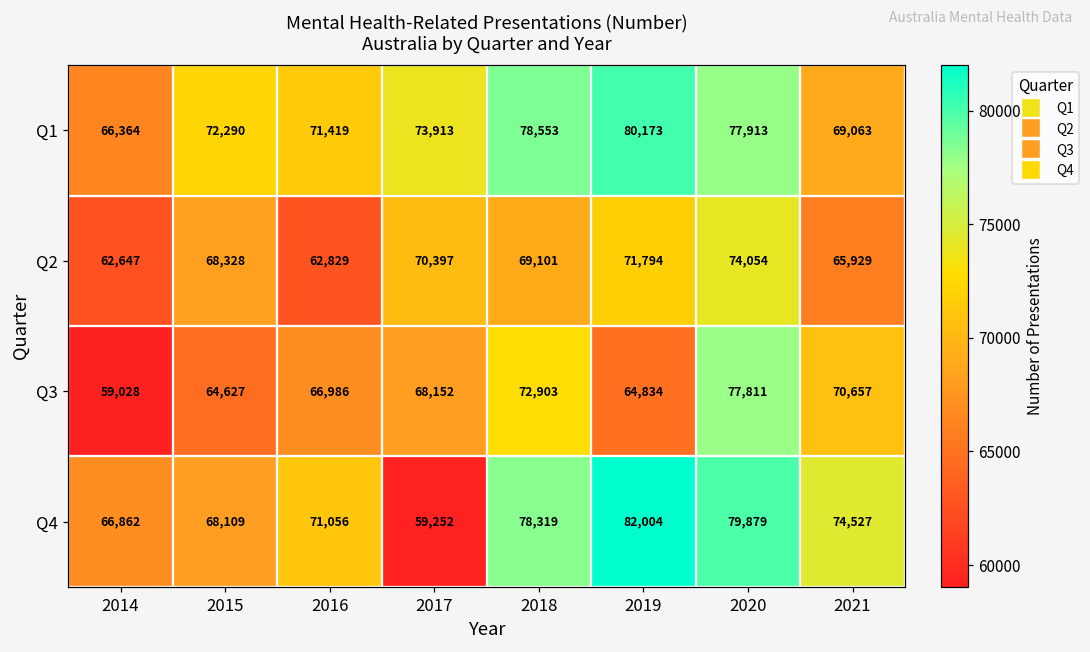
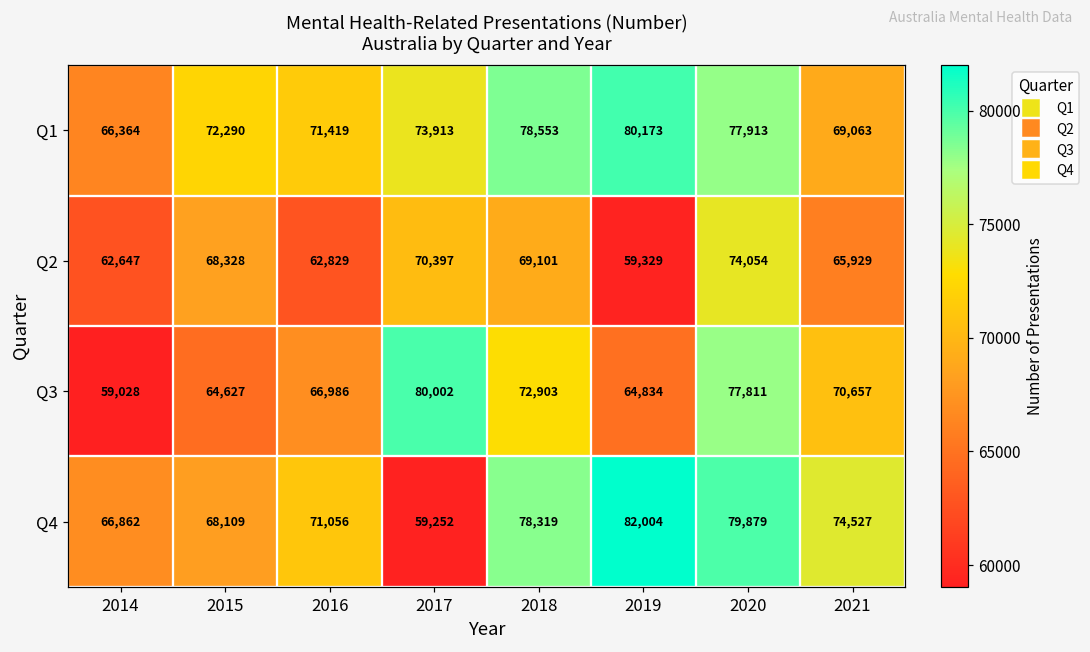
Q2, 2019: 71,794 -> 59,329
Q3, 2017: 68,152 -> 80,002
